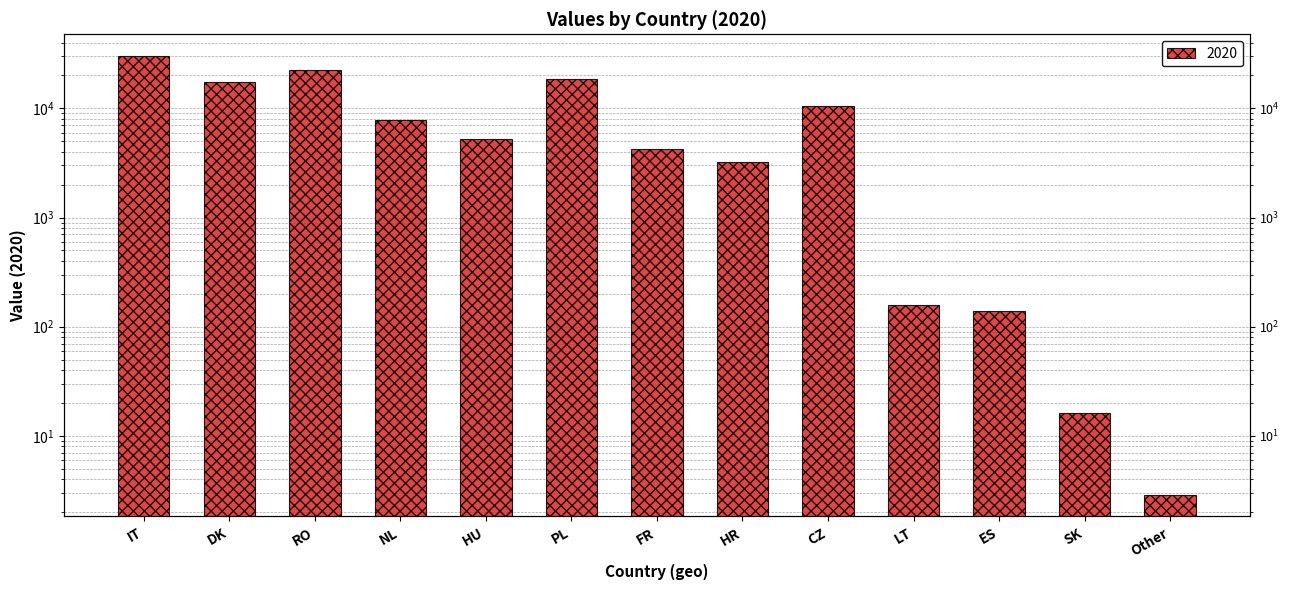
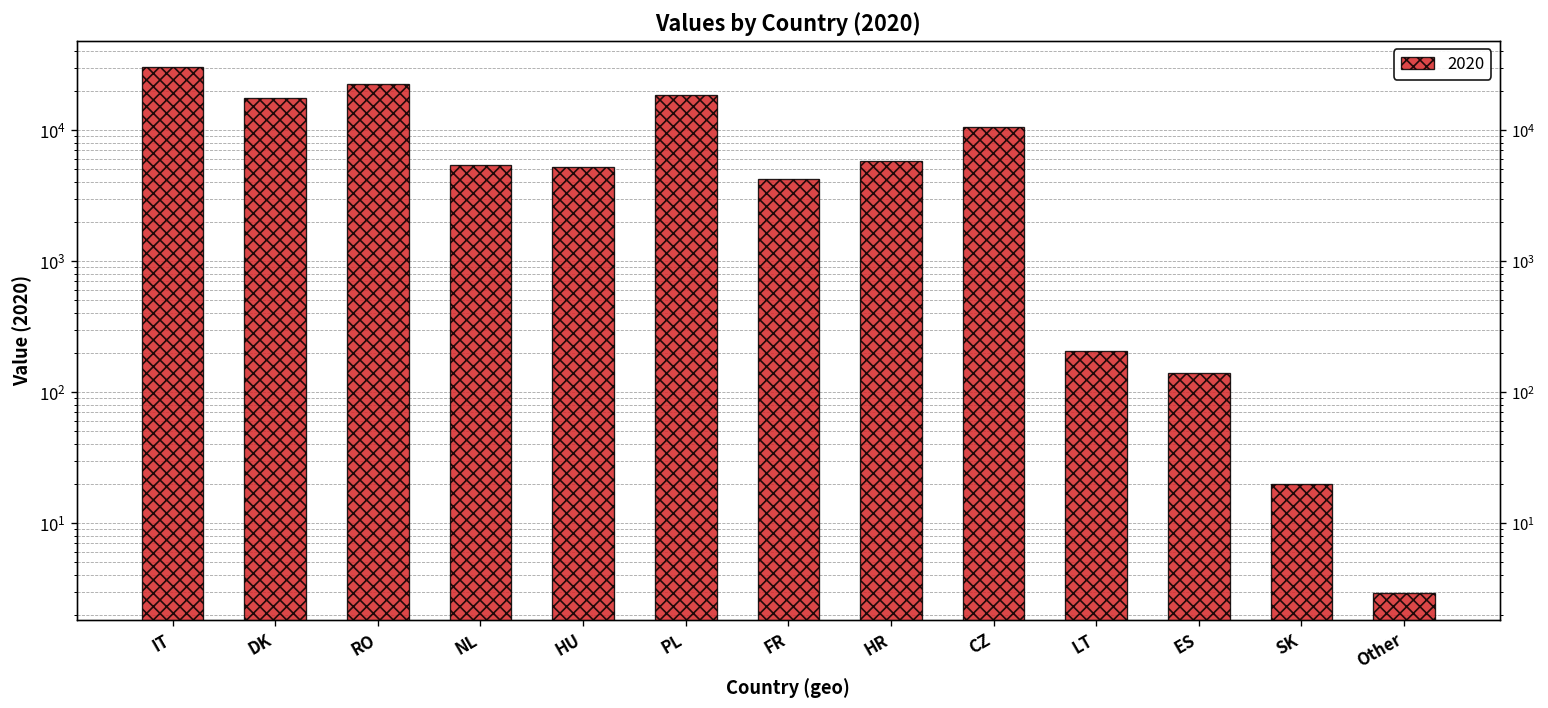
NL: 8000 -> 5000
HR: 3200 -> 6000
LT: 160 -> 210
SK: 16 -> 20
